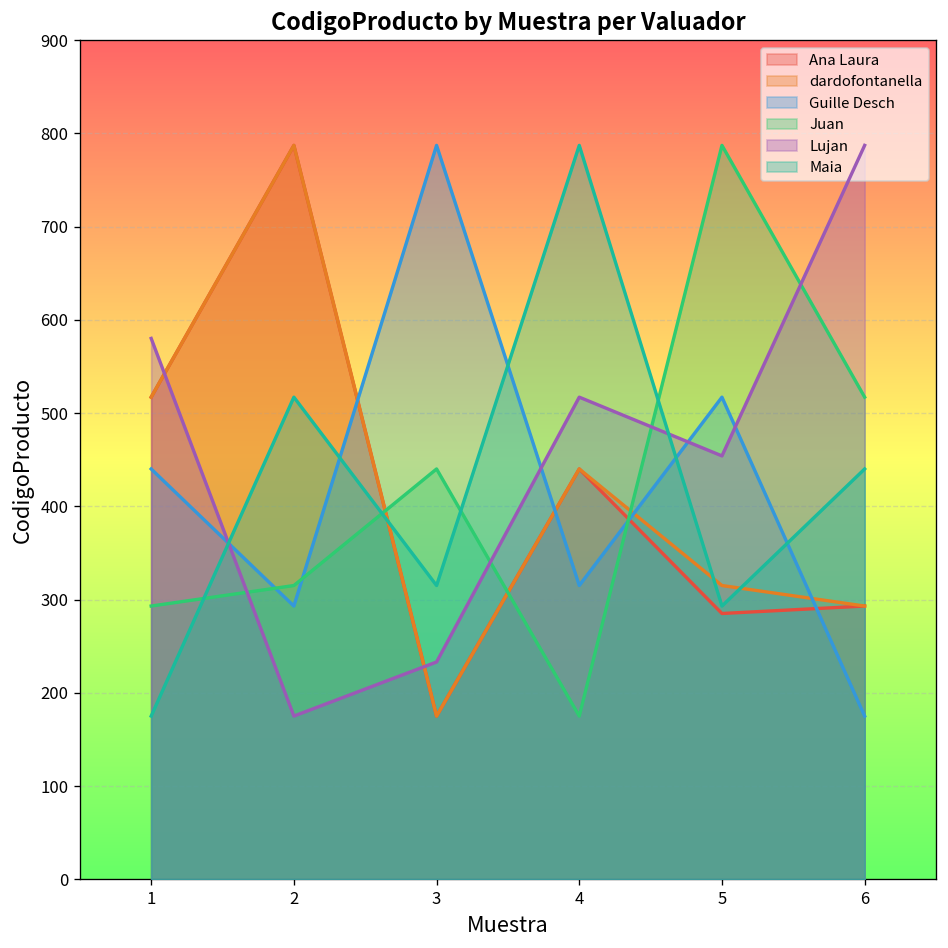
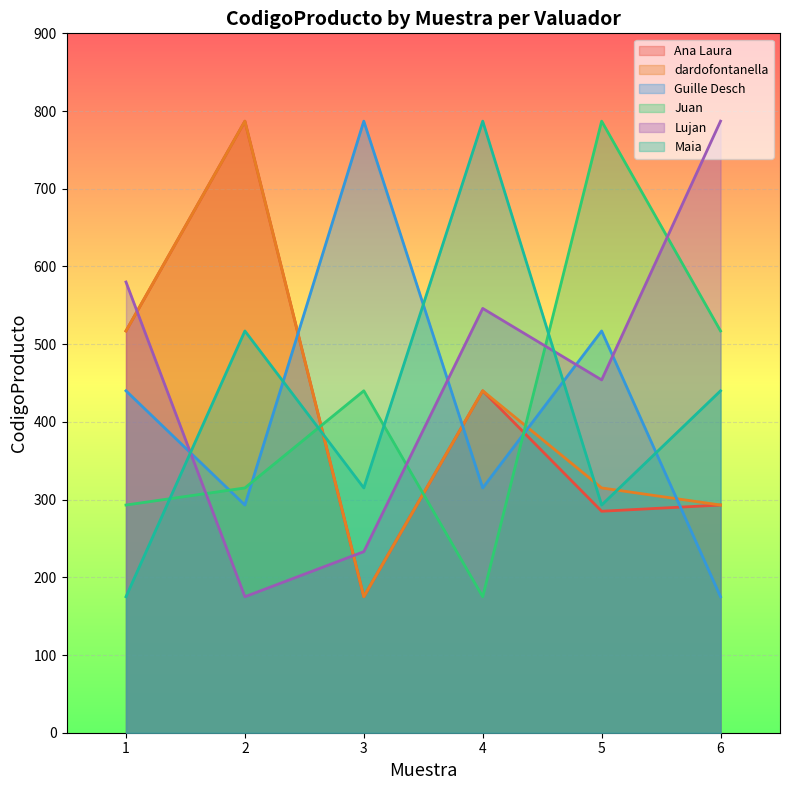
Lujan, 4: 520 -> 550
